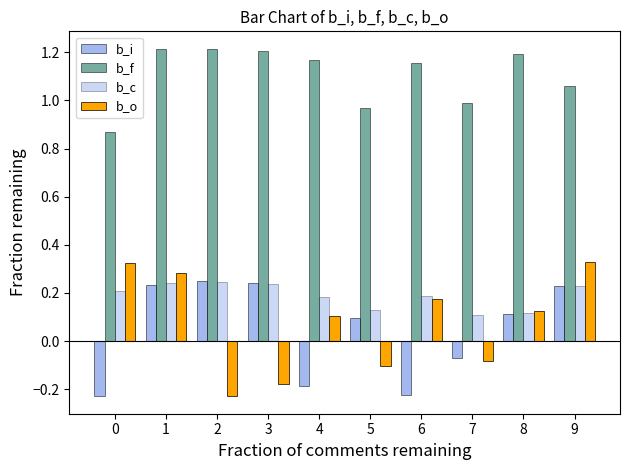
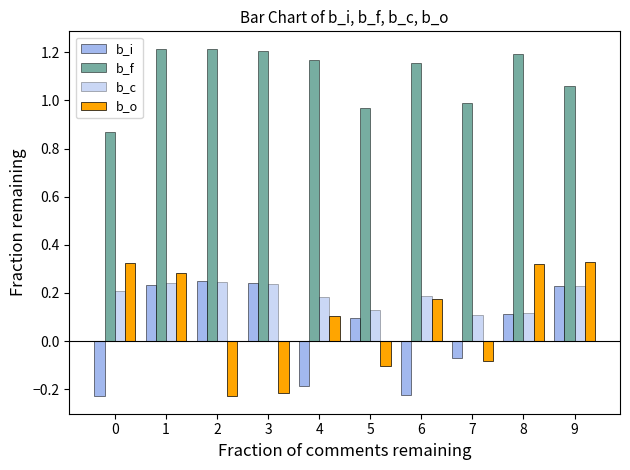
b_o, 3: -0.18 -> -0.21
b_o, 8: 0.12 -> 0.32
